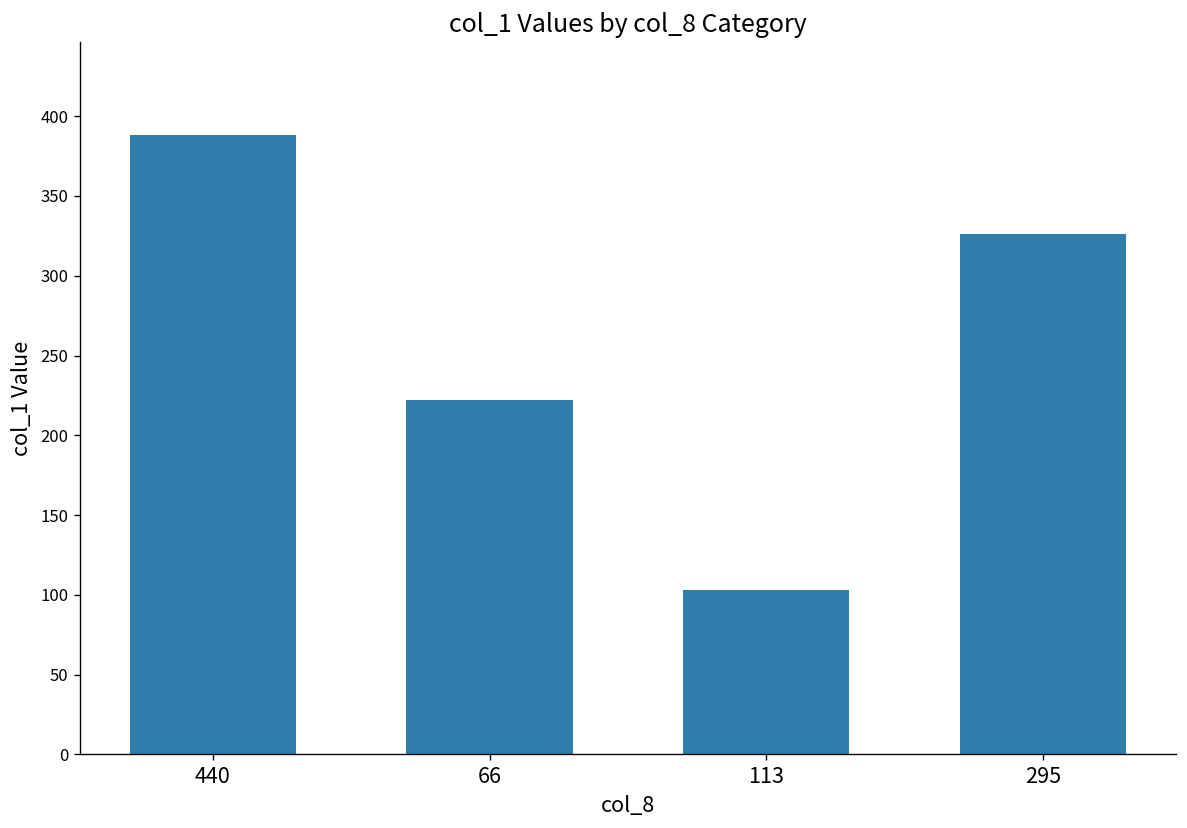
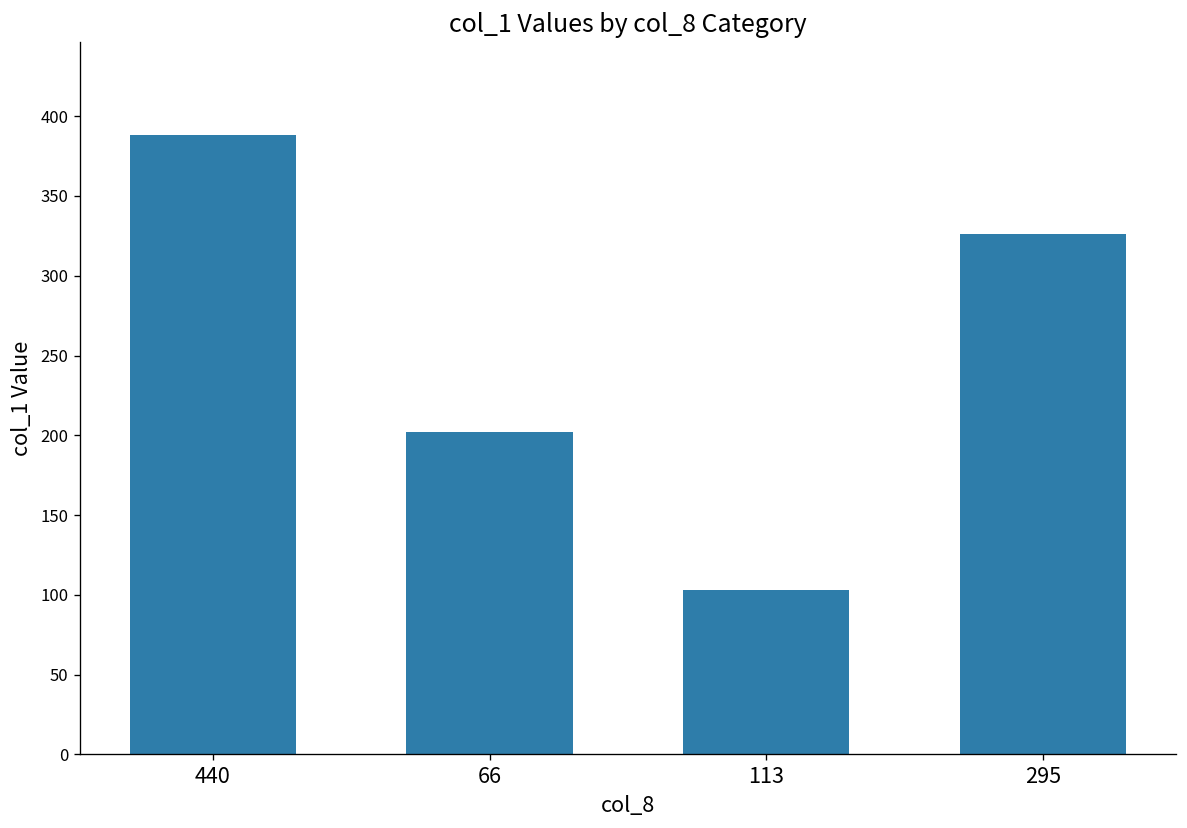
66: 222 -> 202
